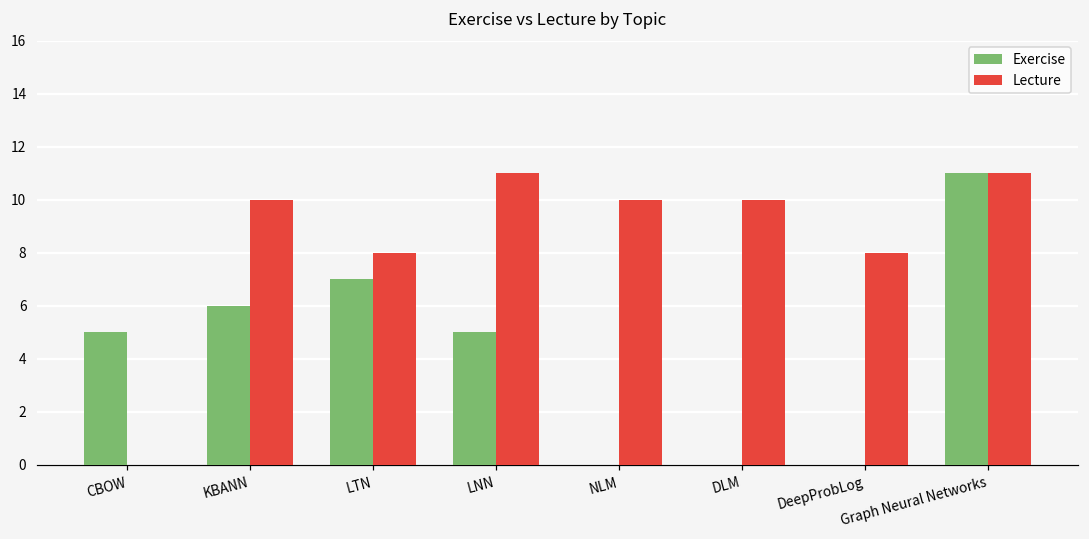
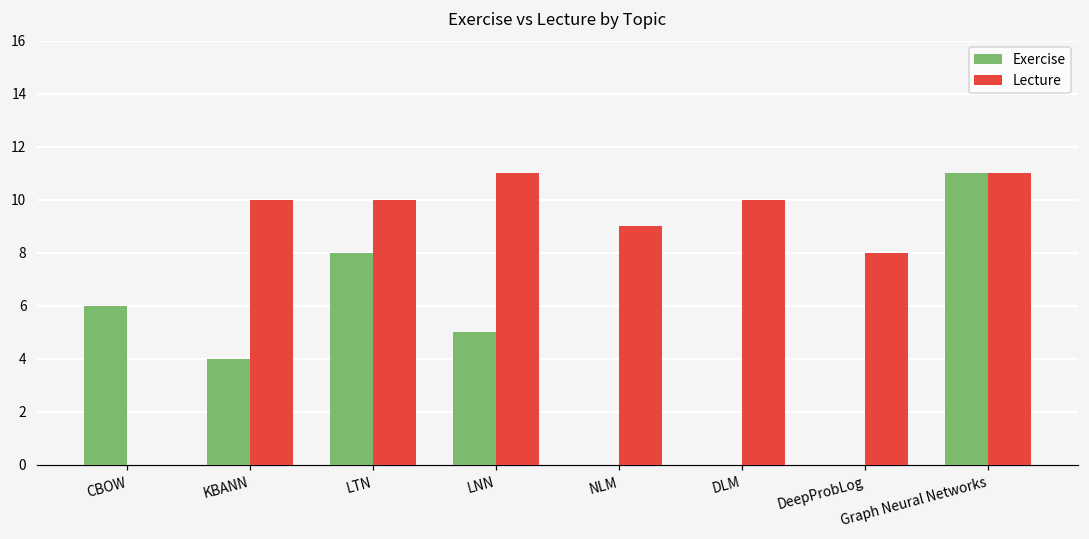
Exercise, CBOW: 5 -> 6
Exercise, KBANN: 6 -> 4
Exercise, LTN: 7 -> 8
Lecture, LTN: 8 -> 10
Lecture, NLM: 10 -> 9
